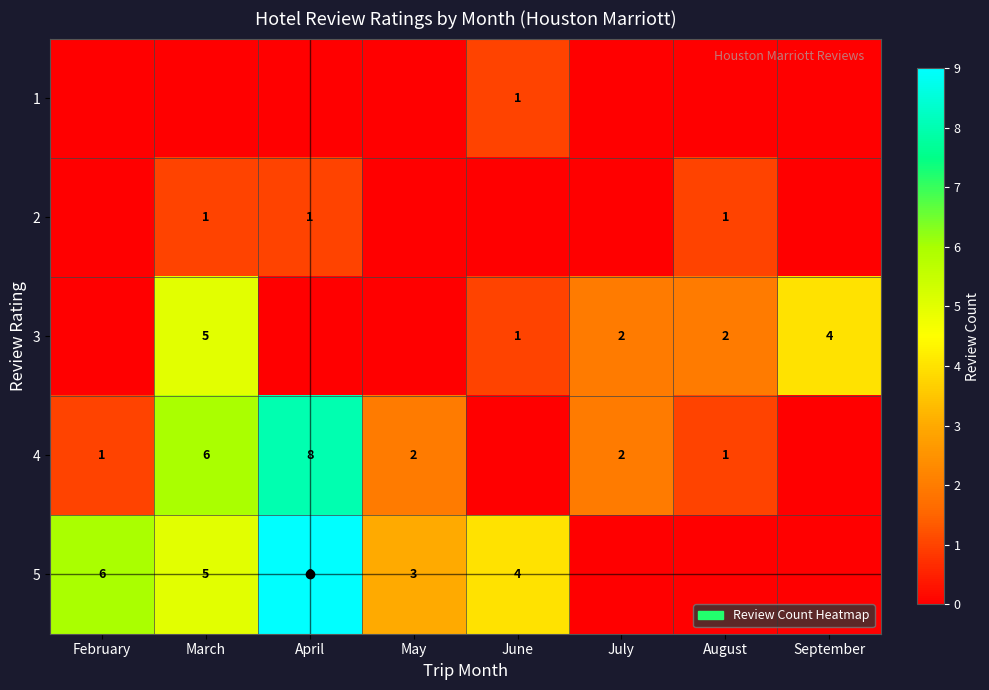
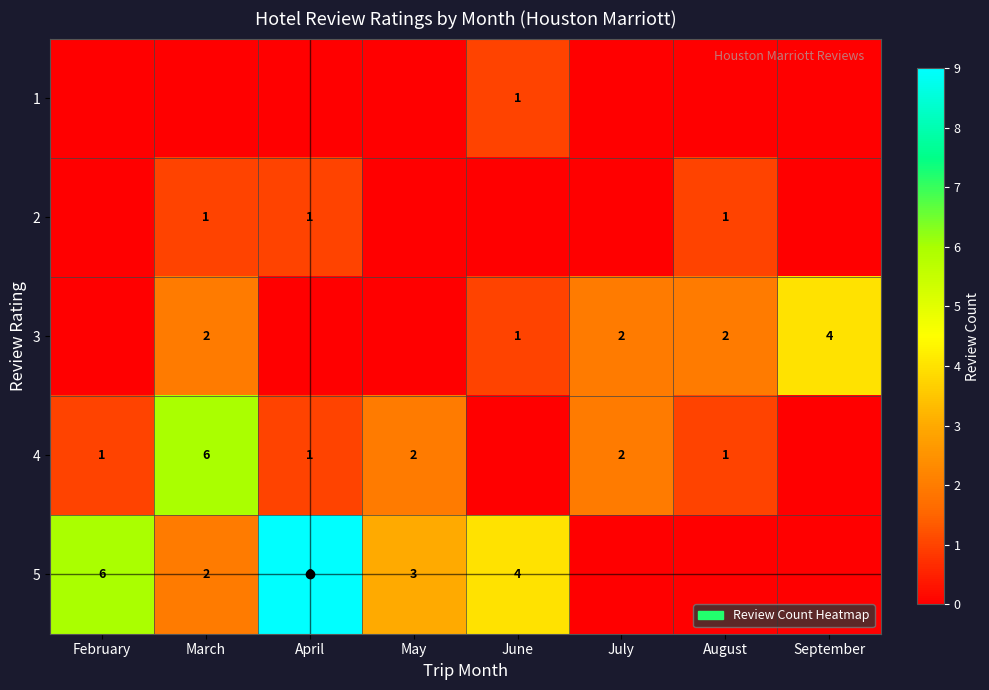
3, March: 5 -> 2
4, April: 8 -> 1
5, March: 5 -> 2
